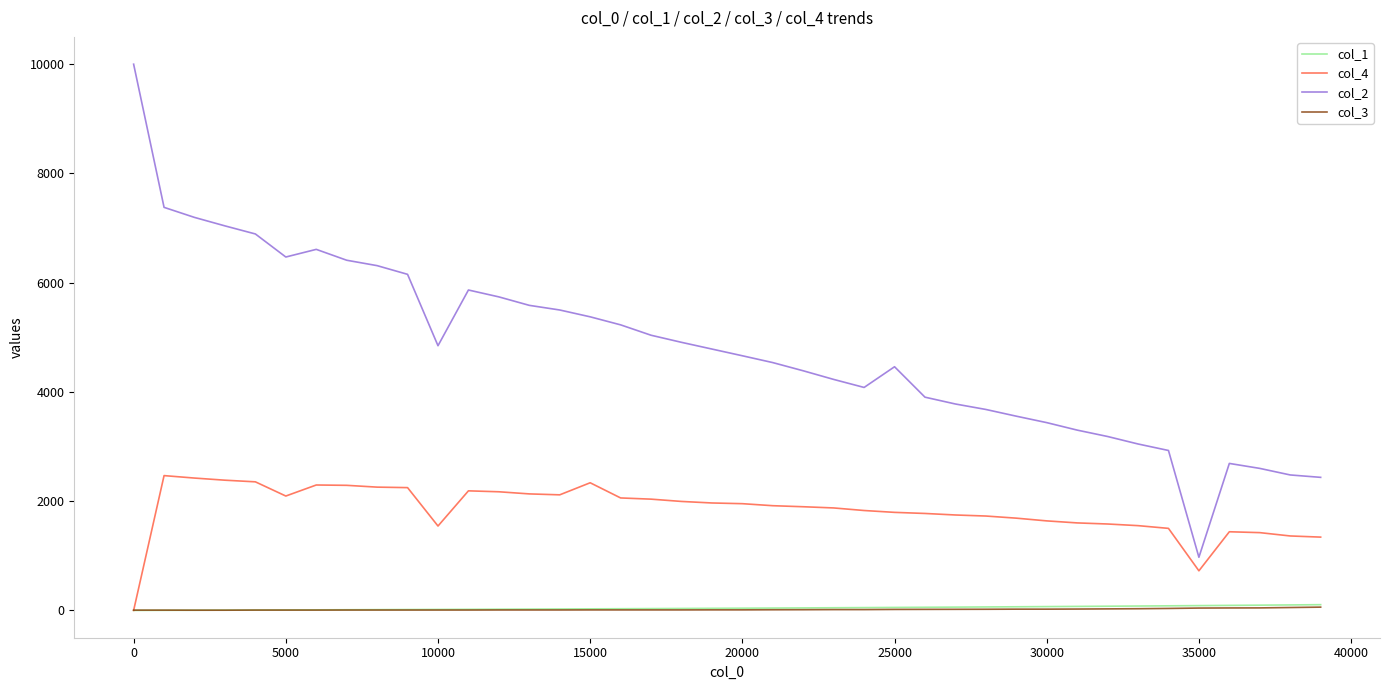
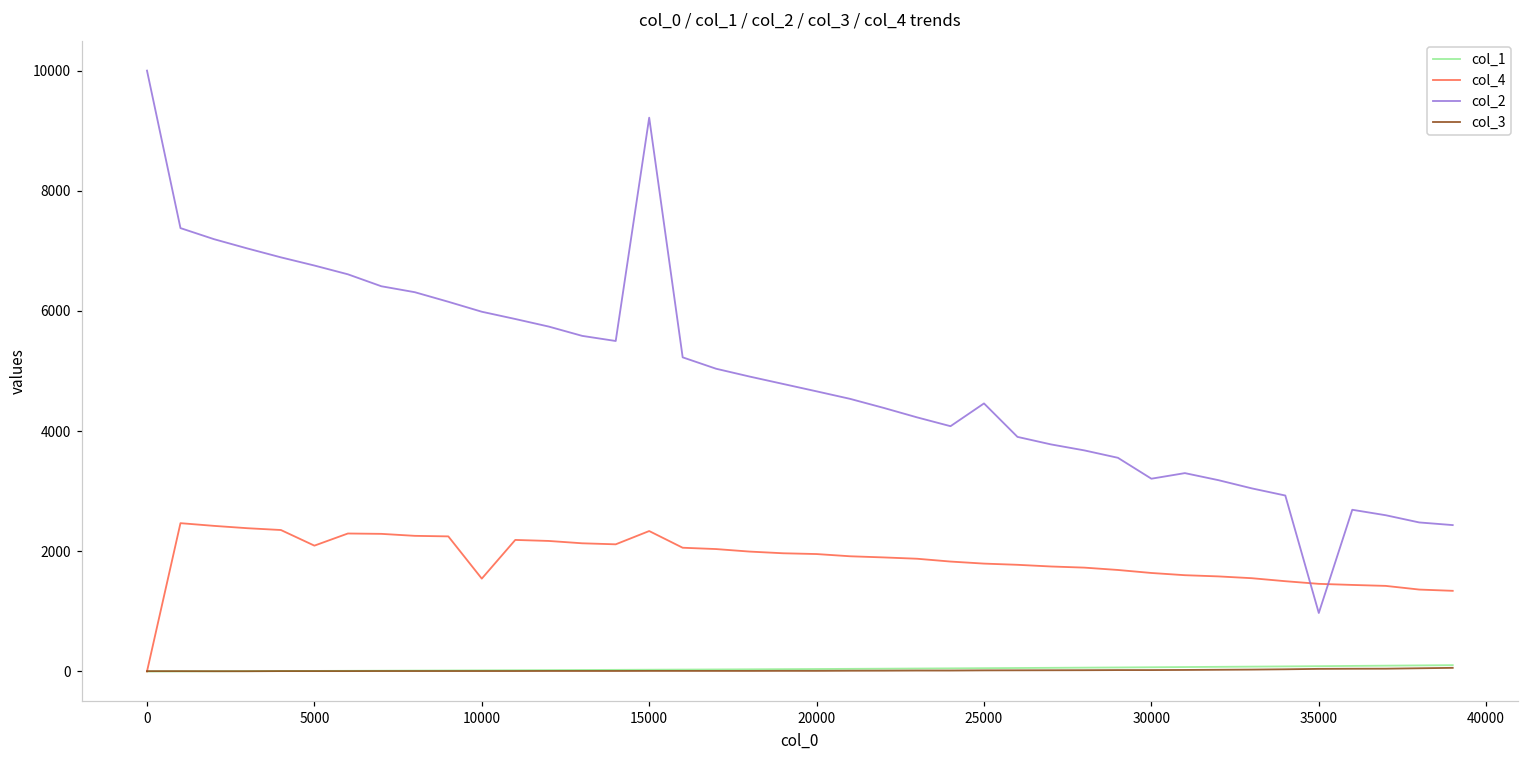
col_2, 5000: 6500 -> 6800
col_2, 10000: 4800 -> 6000
col_2, 15000: 5400 -> 9200
col_2, 30000: 3400 -> 3200
col_4, 35000: 700 -> 1500
